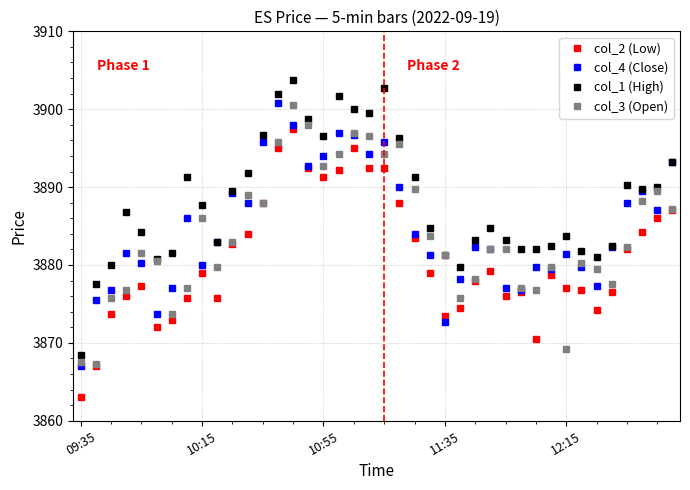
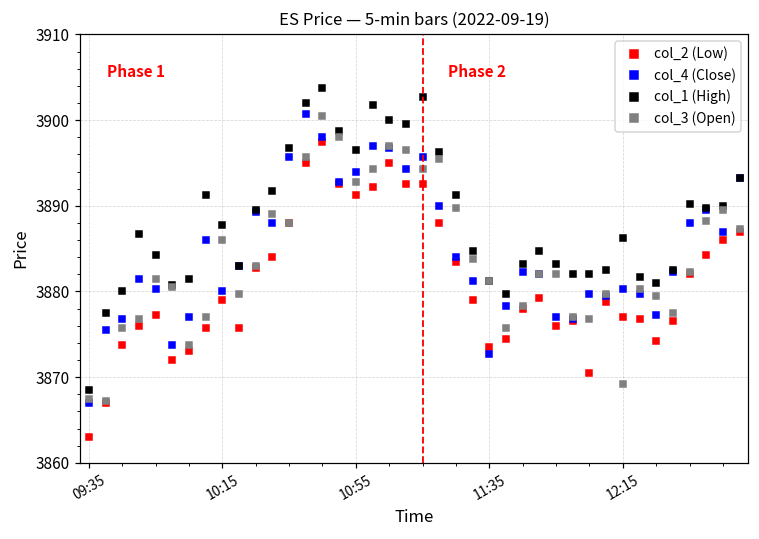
col_4 (Close), 12:15: 3881 -> 3880
col_1 (High), 12:15: 3884 -> 3886
